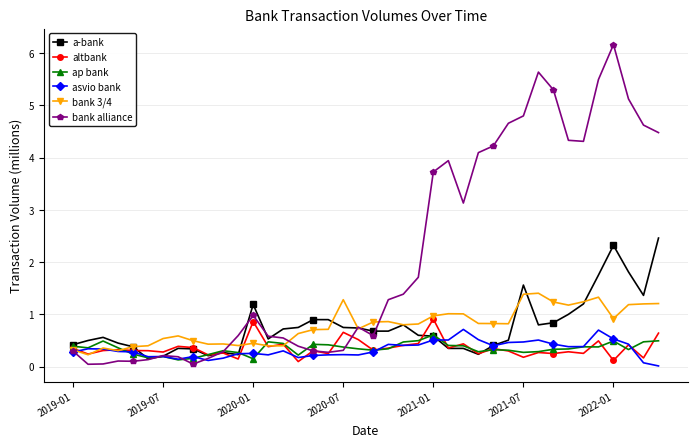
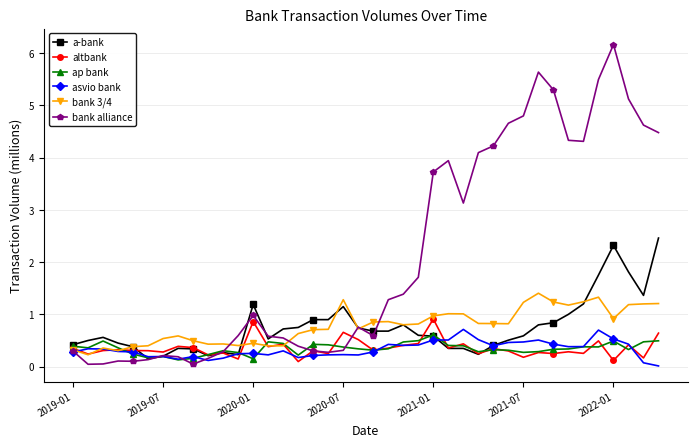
a-bank, 2020-07: 0.8 -> 1.1
a-bank, 2021-07: 1.6 -> 0.6
bank 3/4, 2021-07: 1.4 -> 1.2
